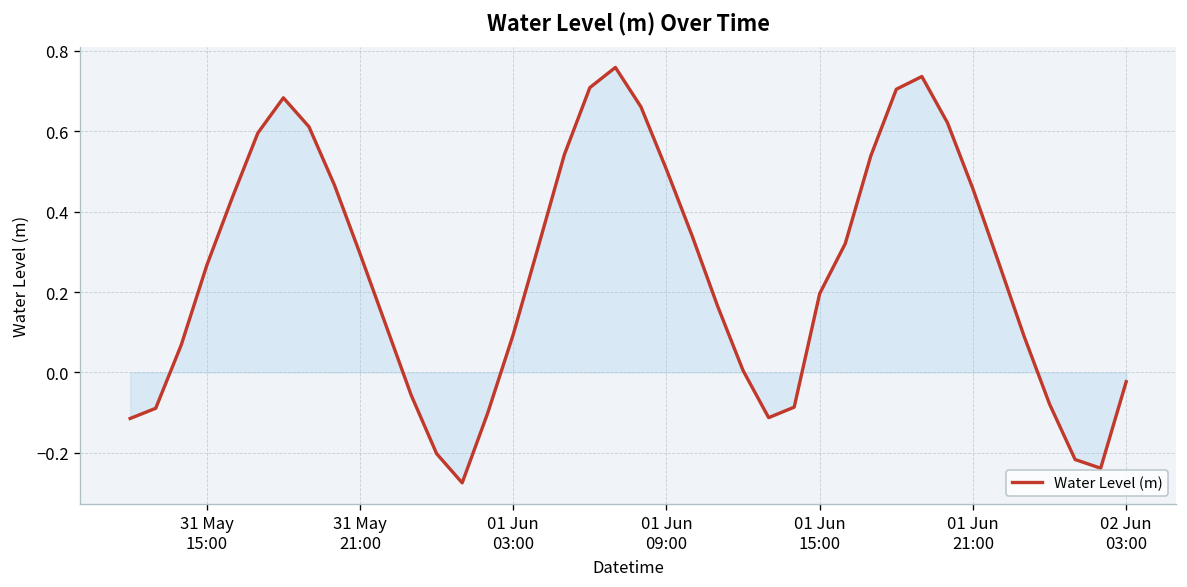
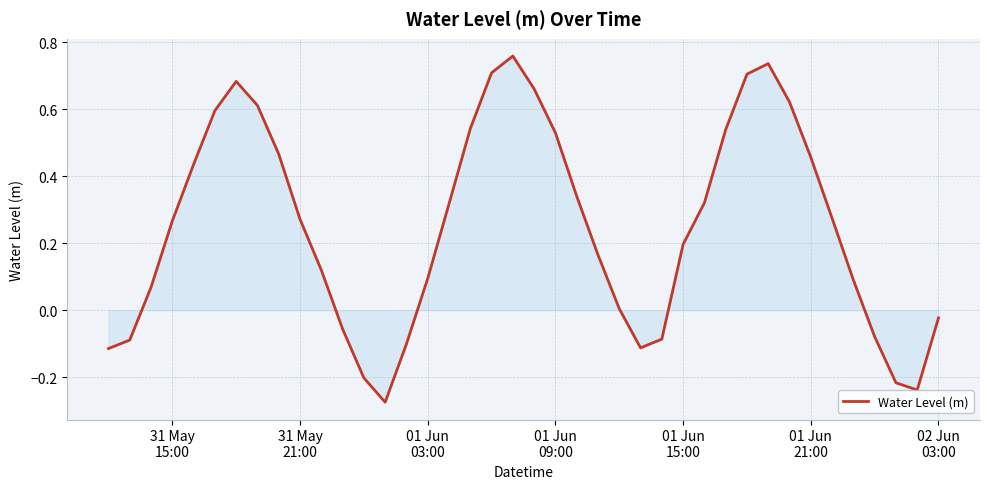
Water Level (m), 31 May 21:00: 0.30 -> 0.27
Water Level (m), 01 Jun 09:00: 0.50 -> 0.53
